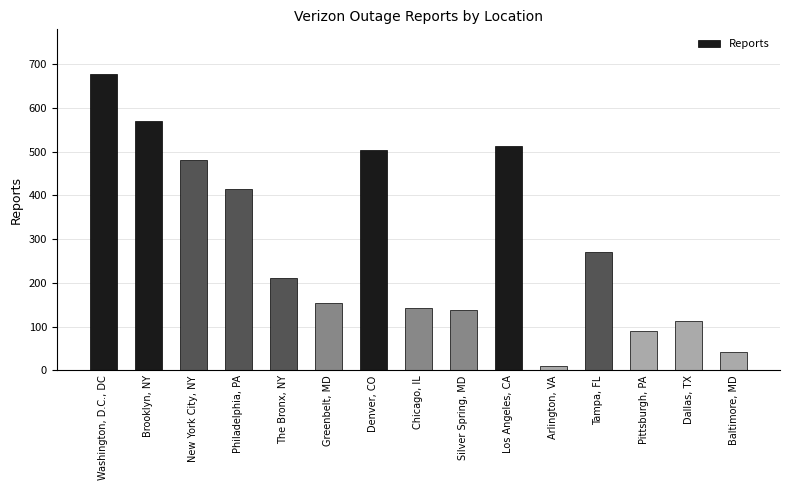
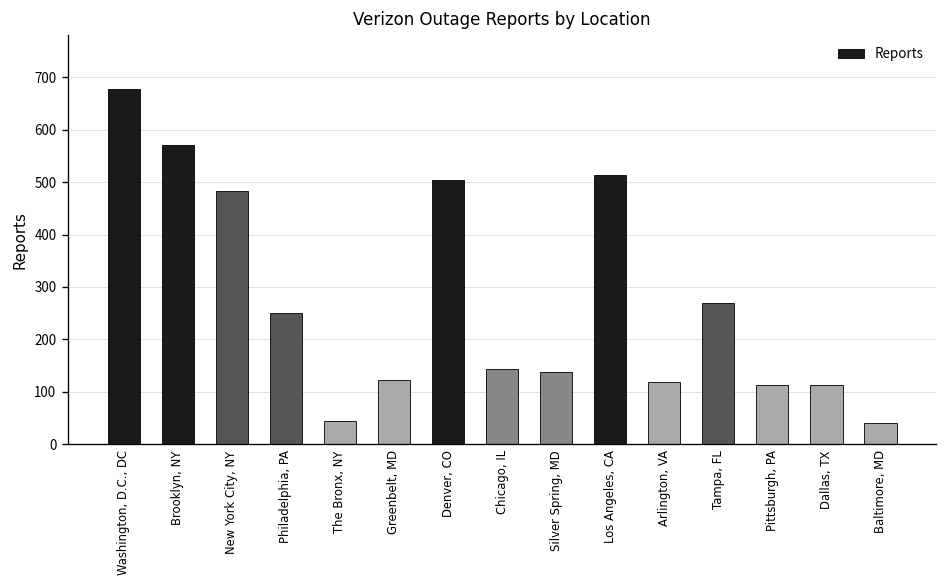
Philadelphia, PA: 420 -> 250
The Bronx, NY: 210 -> 40
Greenbelt, MD: 150 -> 120
Arlington, VA: 10 -> 120
Pittsburgh, PA: 90 -> 110
